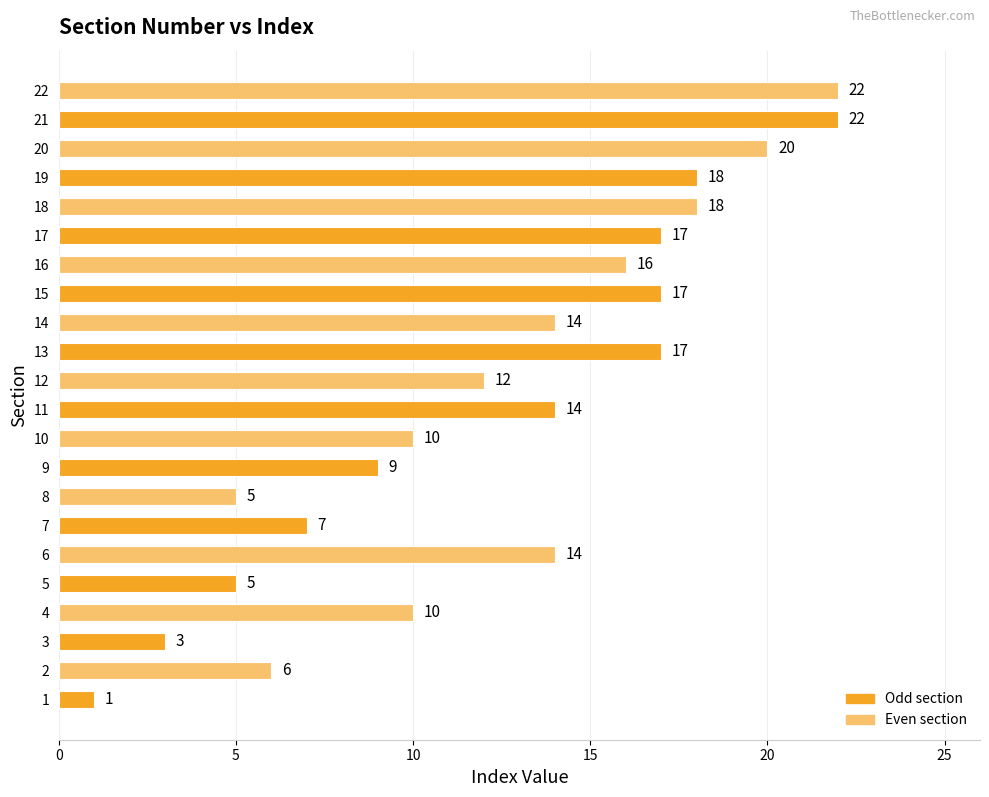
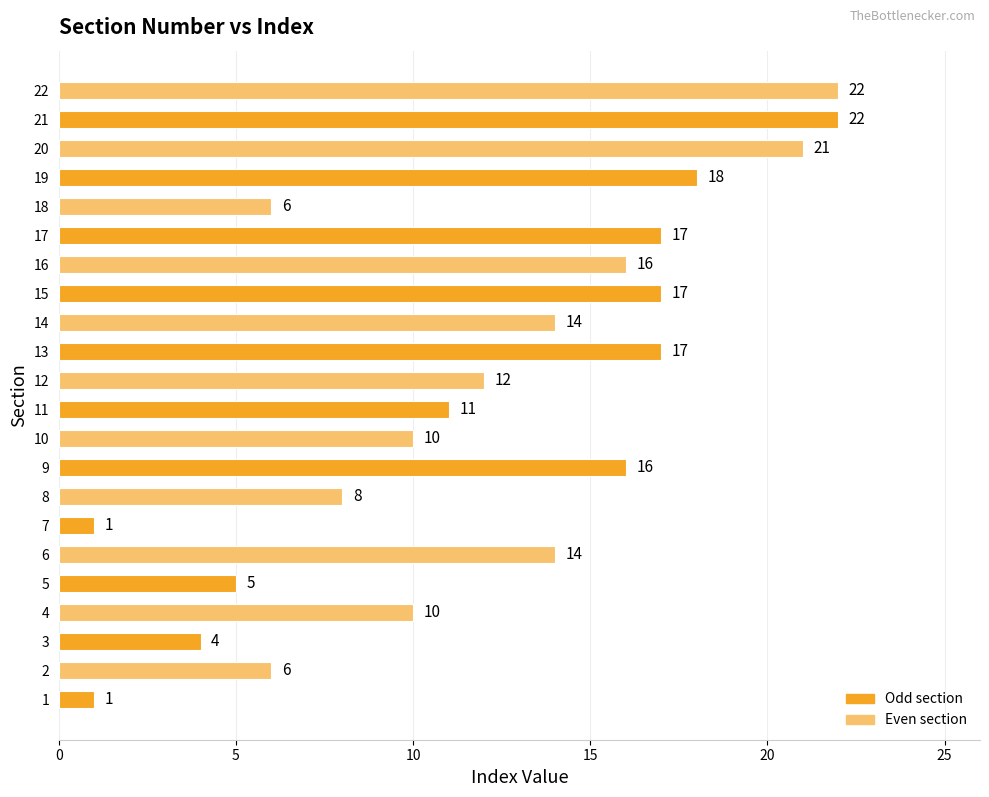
20: 20 -> 21
18: 18 -> 6
11: 14 -> 11
9: 9 -> 16
8: 5 -> 8
7: 7 -> 1
3: 3 -> 4
